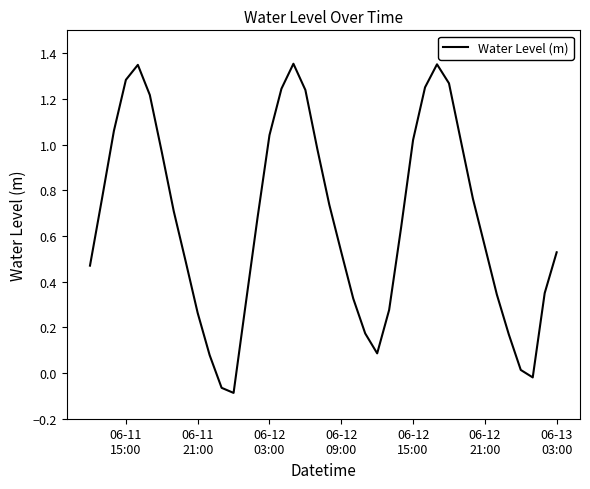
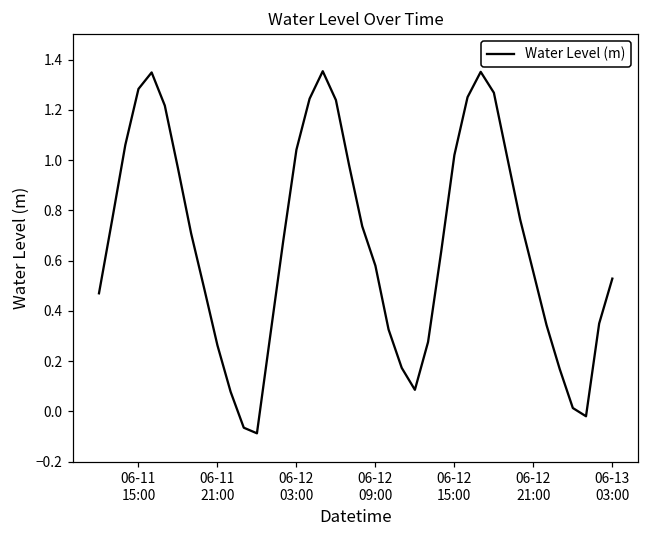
06-12 09:00: 0.53 -> 0.58
